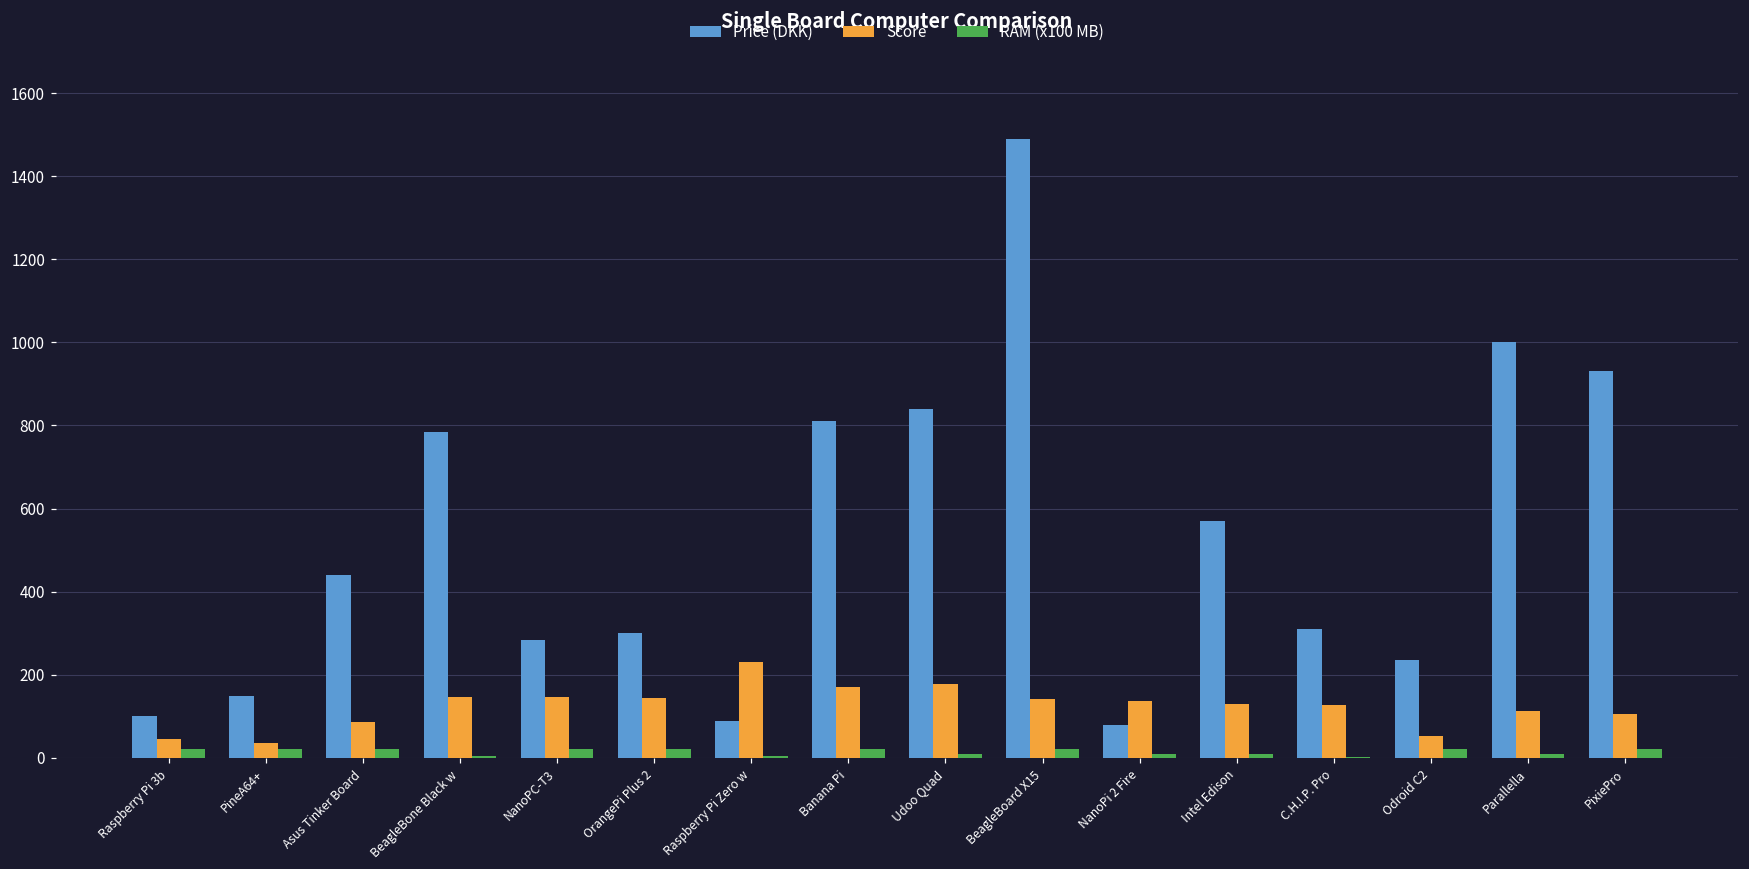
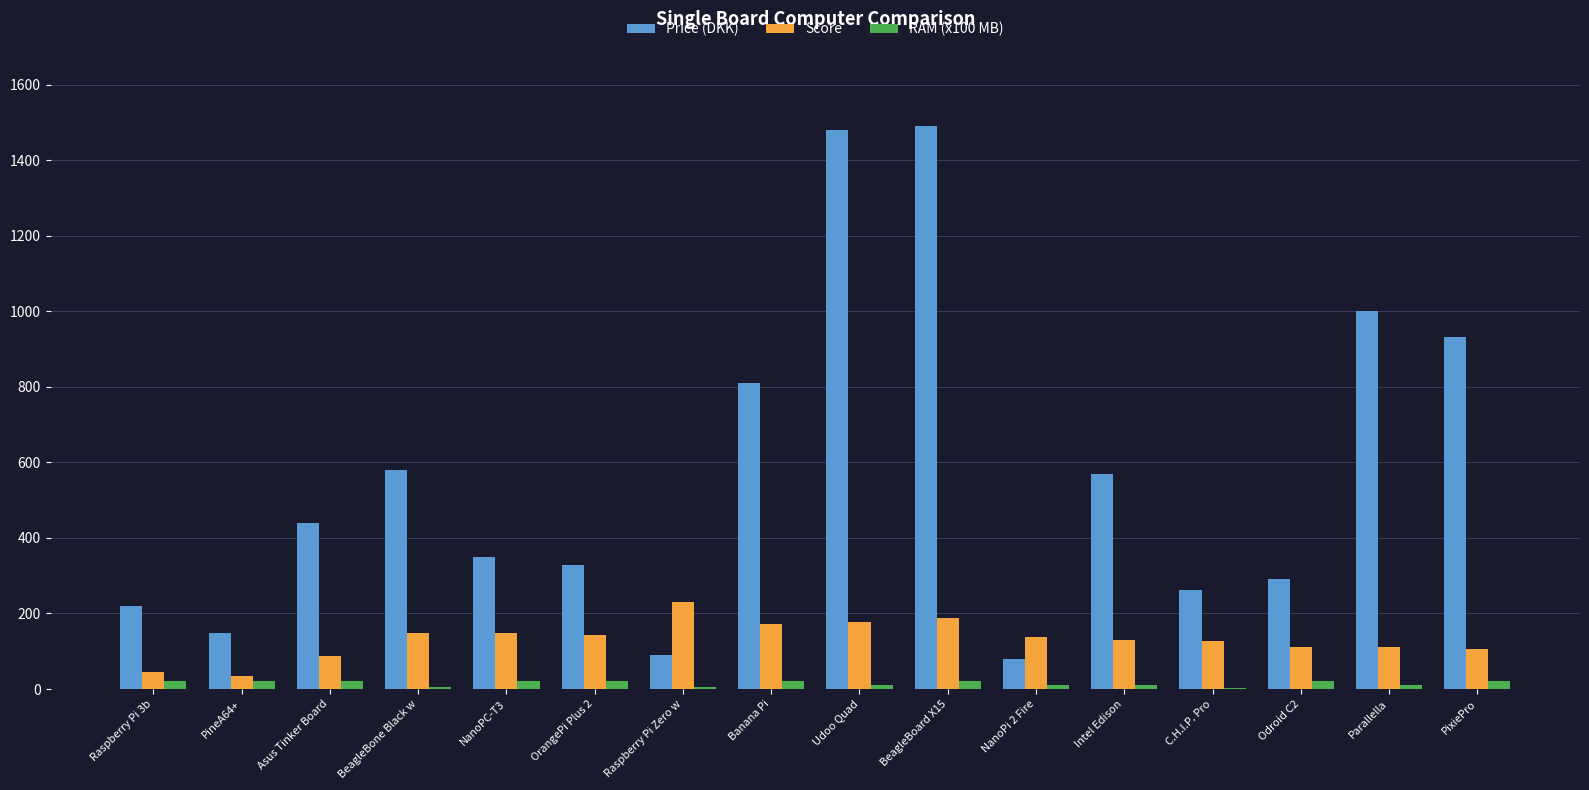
Price (DKK), Raspberry Pi 3b: 100 -> 220
Price (DKK), BeagleBone Black w: 790 -> 580
Price (DKK), NanoPC-T3: 280 -> 350
Price (DKK), OrangePi Plus 2: 300 -> 330
Price (DKK), Udoo Quad: 840 -> 1480
Score, BeagleBoard X15: 140 -> 190
Price (DKK), C.H.I.P. Pro: 310 -> 260
Price (DKK), Odroid C2: 240 -> 290
Score, Odroid C2: 50 -> 110
